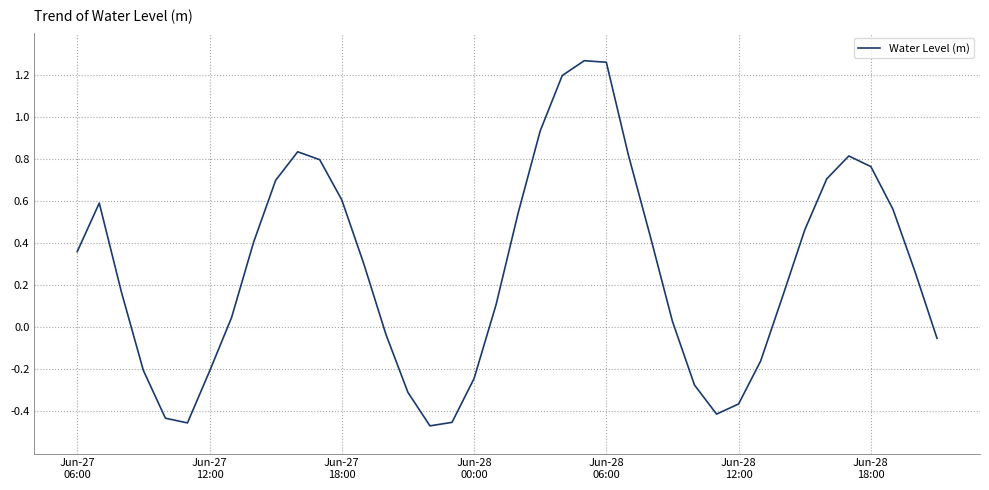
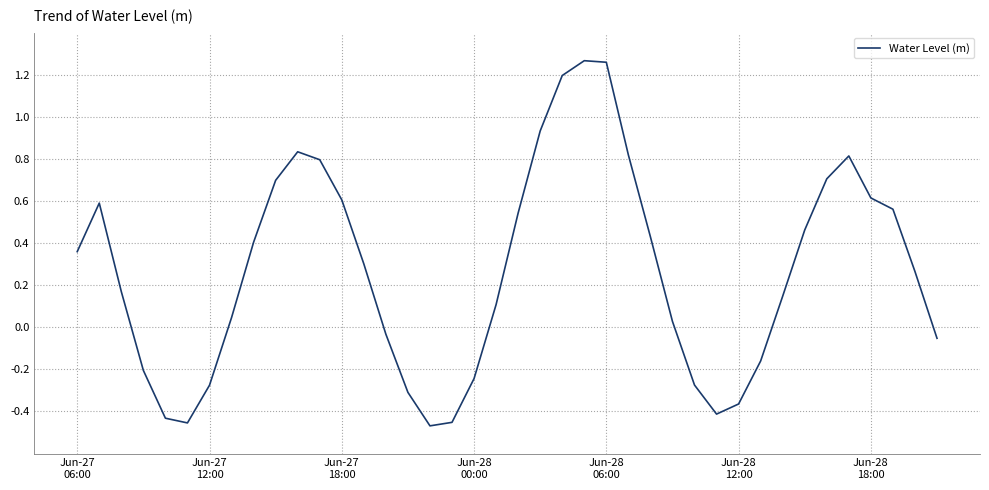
Jun-27 12:00: -0.21 -> -0.28
Jun-28 18:00: 0.76 -> 0.61
